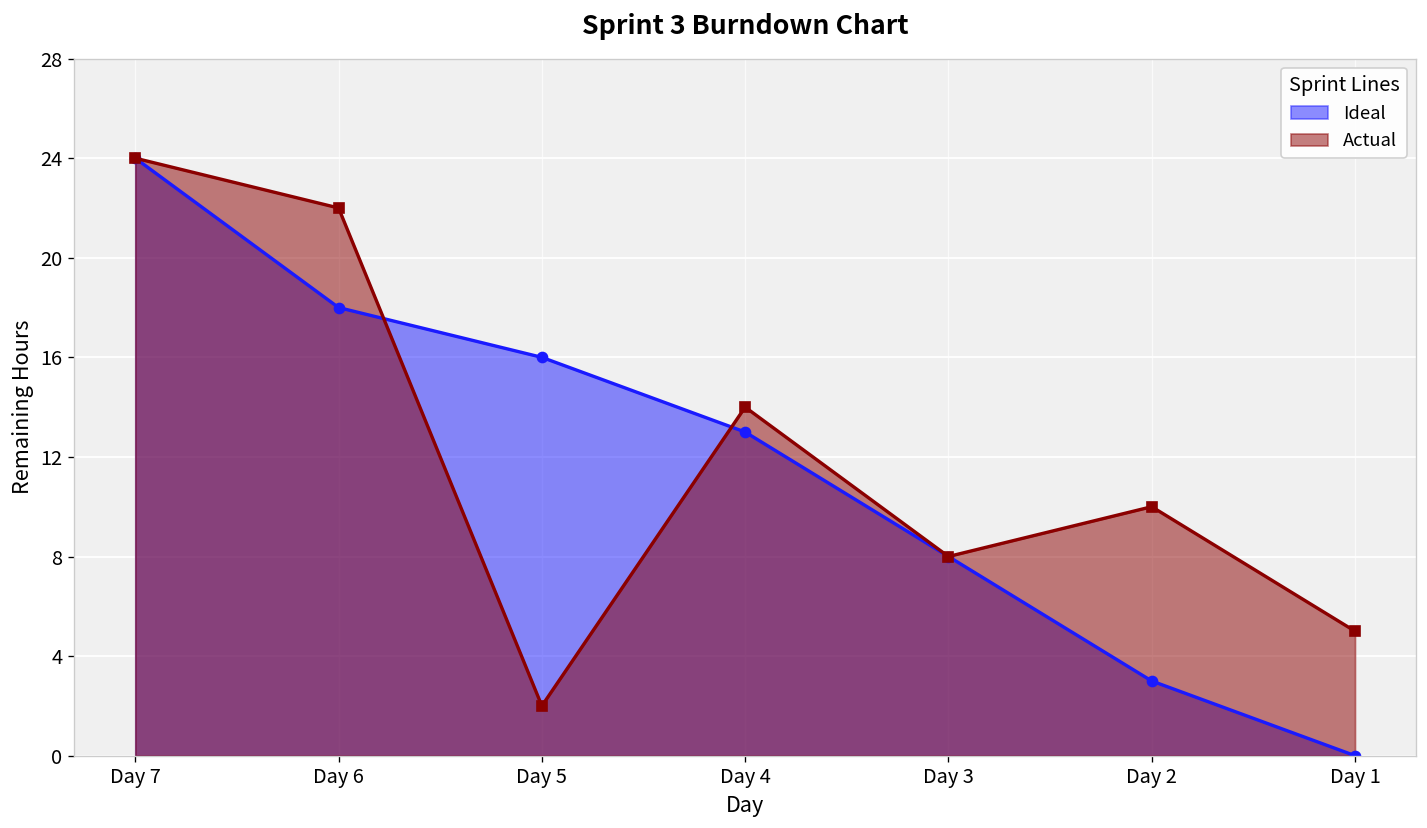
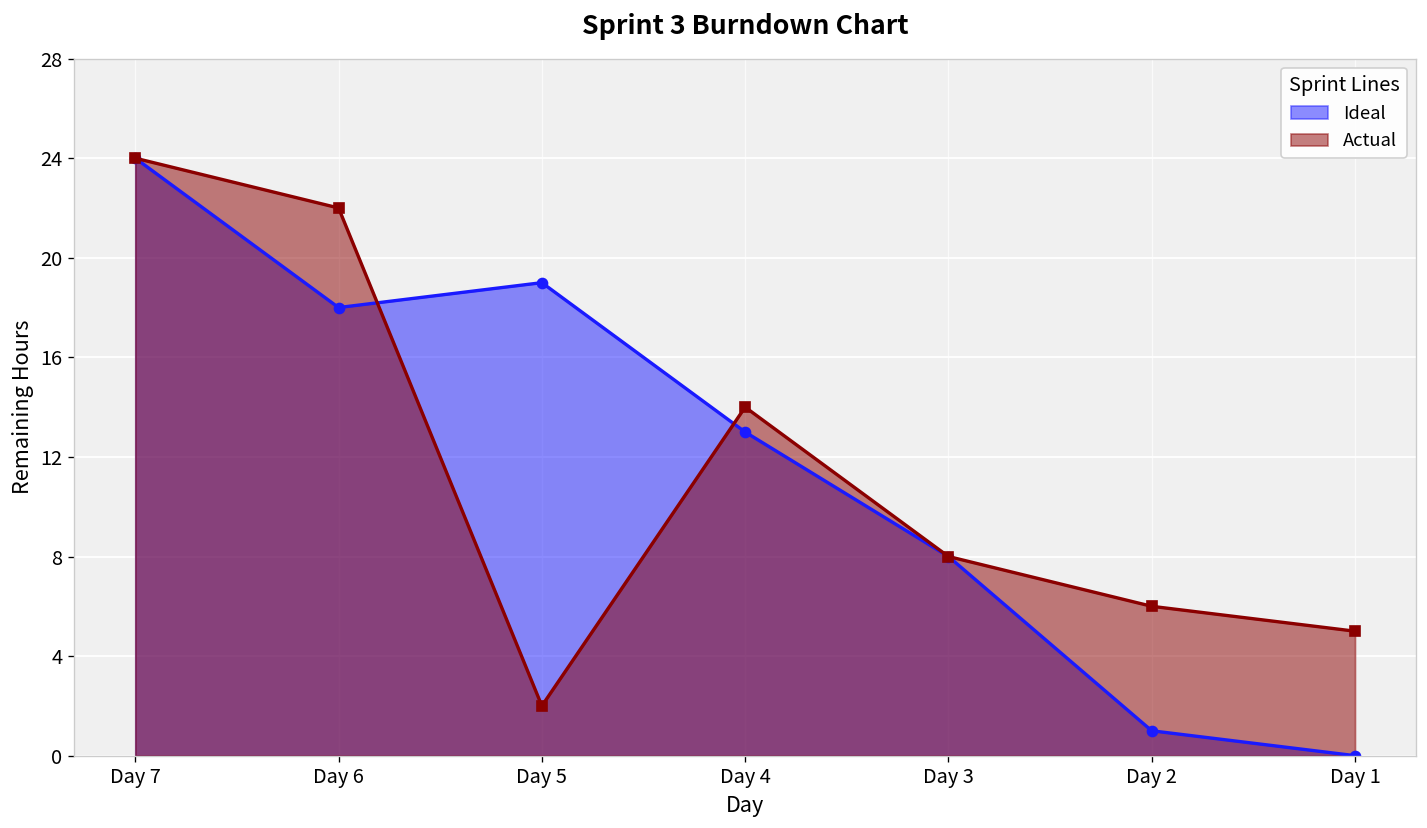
Ideal, Day 5: 16 -> 19
Ideal, Day 2: 3 -> 1
Actual, Day 2: 10 -> 6
